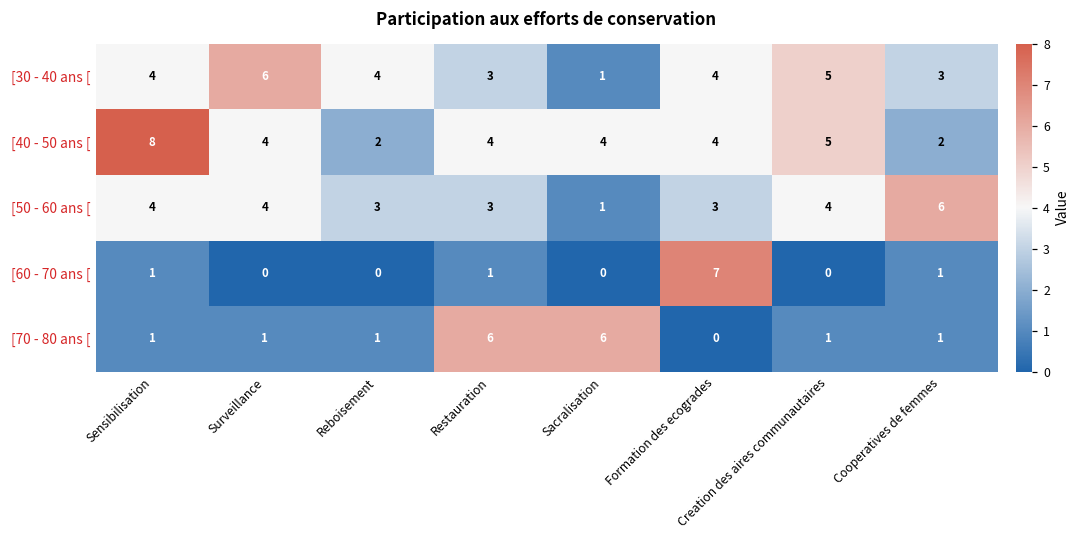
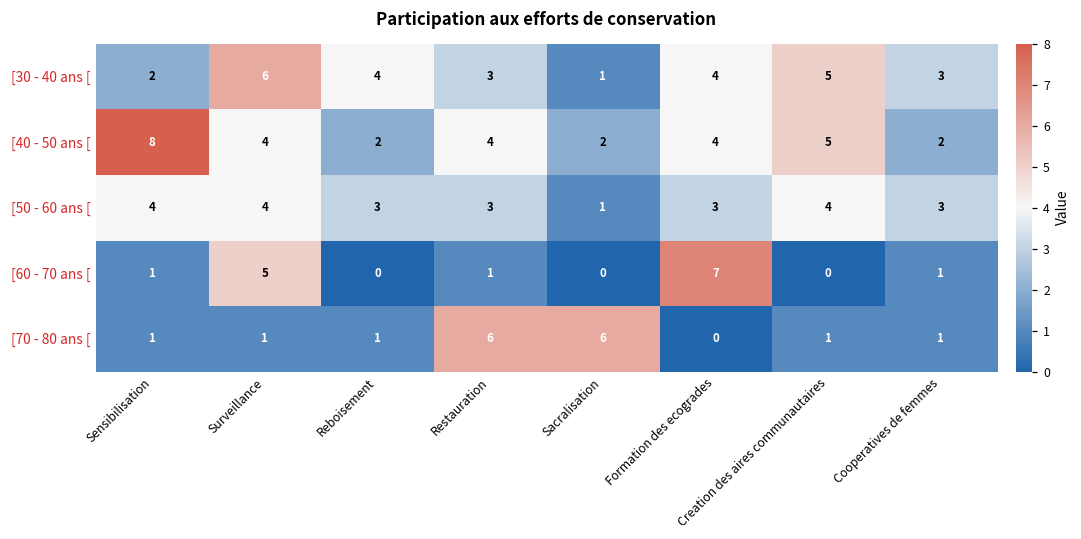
[30 - 40 ans [, Sensibilisation: 4 -> 2
[40 - 50 ans [, Sacralisation: 4 -> 2
[50 - 60 ans [, Cooperatives de femmes: 6 -> 3
[60 - 70 ans [, Surveillance: 0 -> 5
